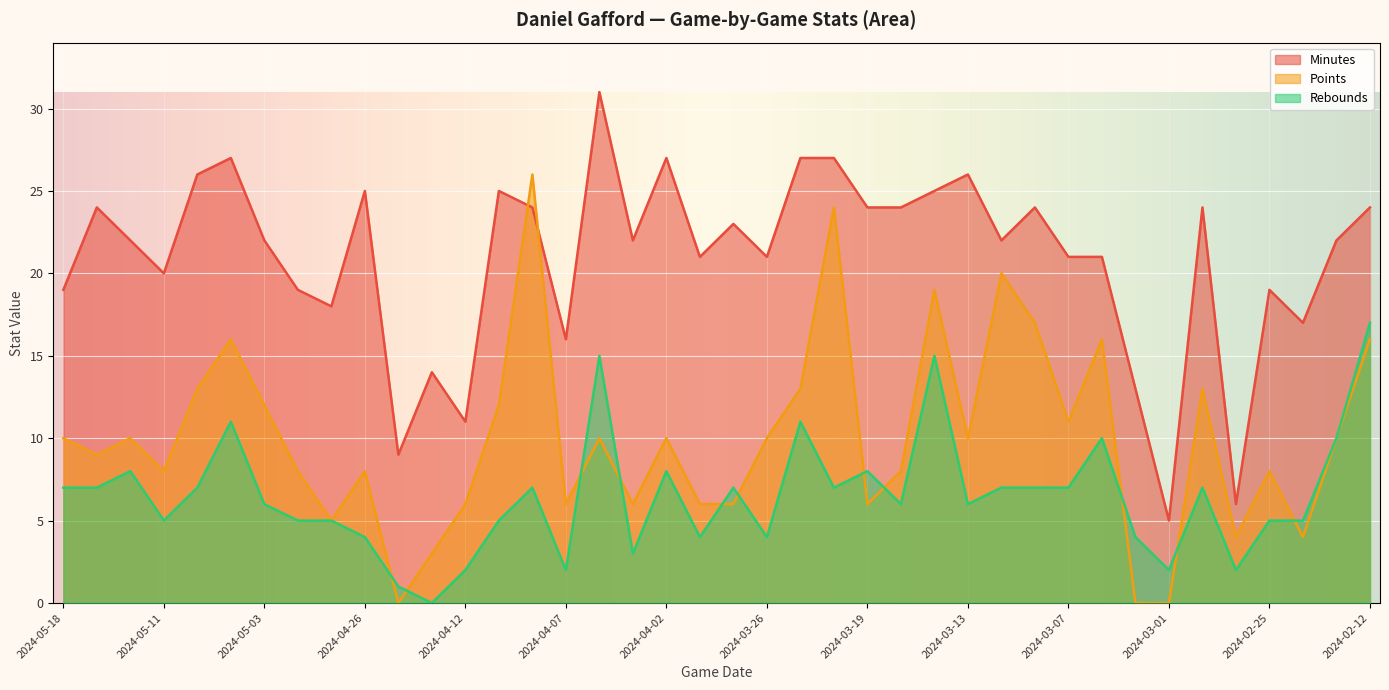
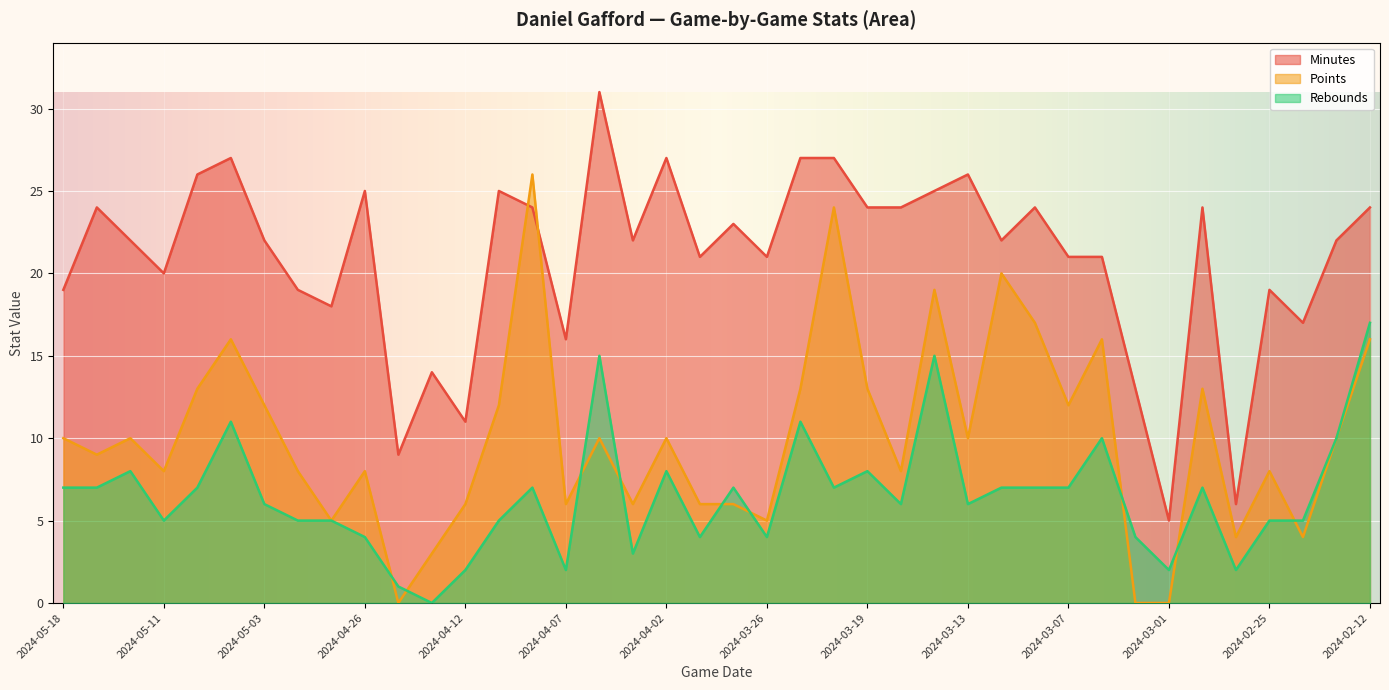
Points, 2024-03-26: 10 -> 5
Points, 2024-03-19: 6 -> 13
Points, 2024-03-07: 11 -> 12
